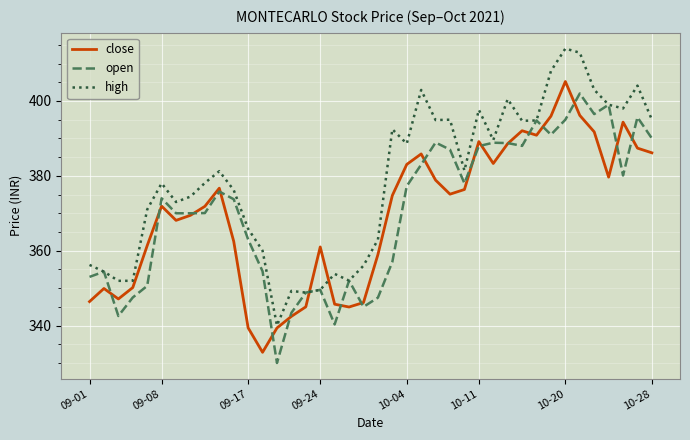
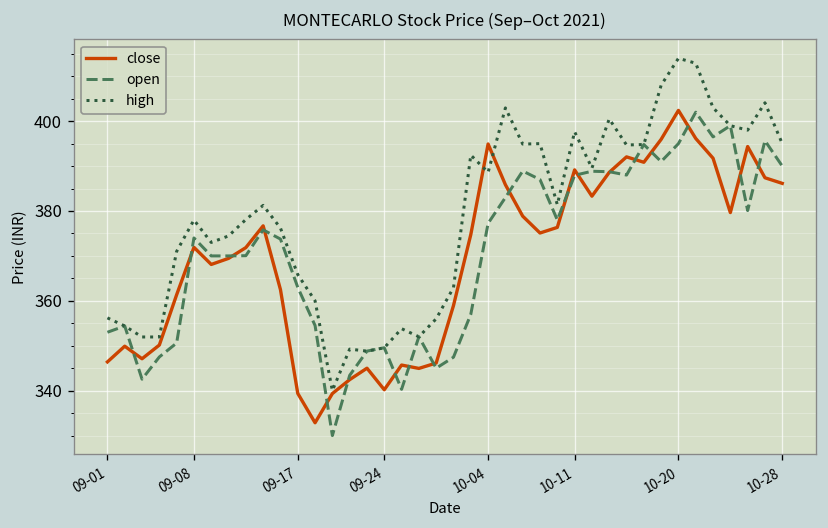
close, 09-24: 361 -> 340
close, 10-04: 383 -> 395
close, 10-20: 405 -> 402
